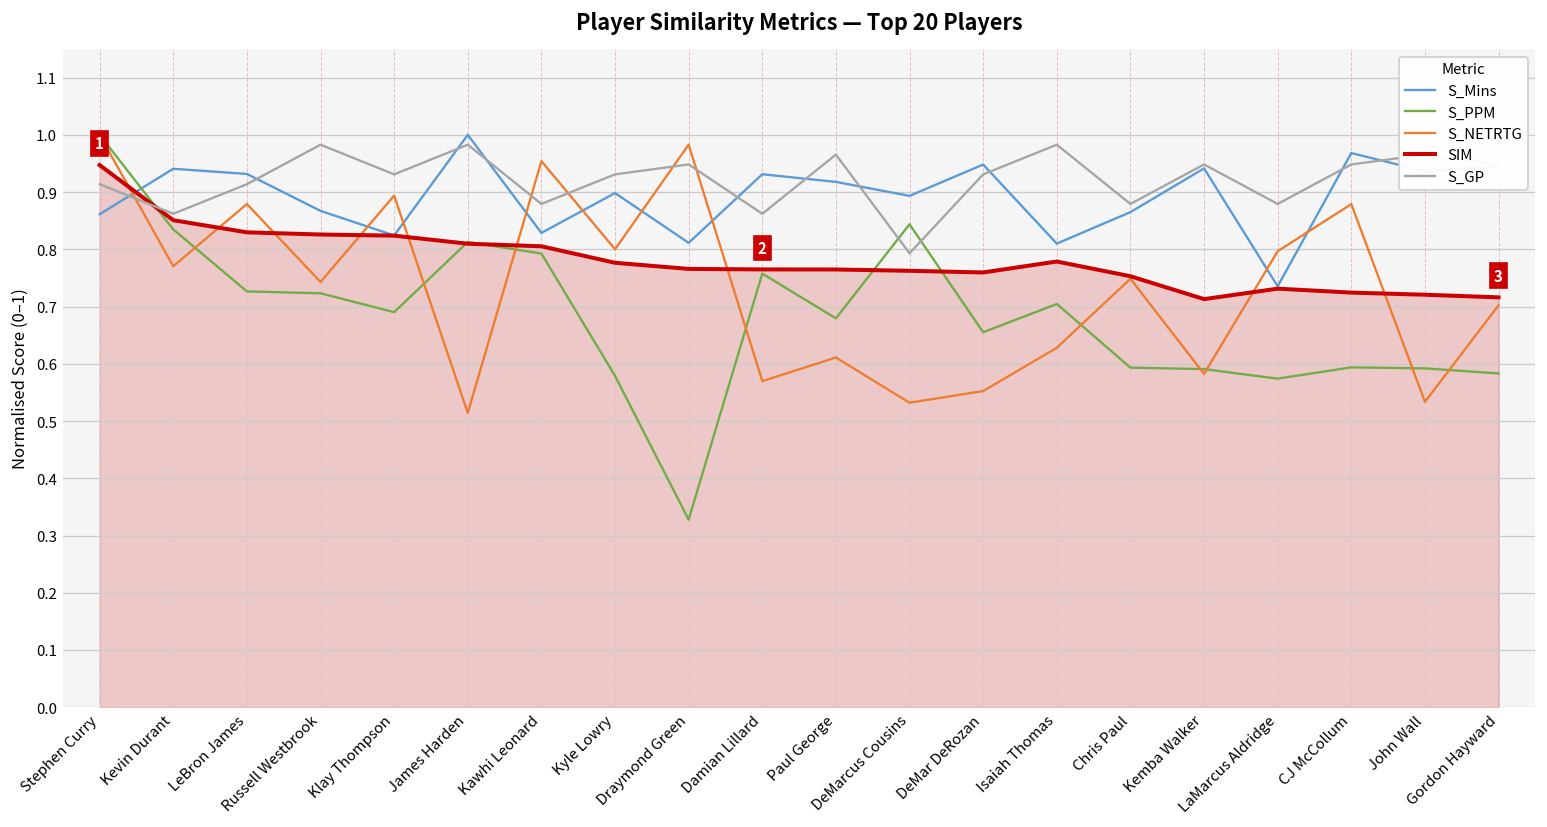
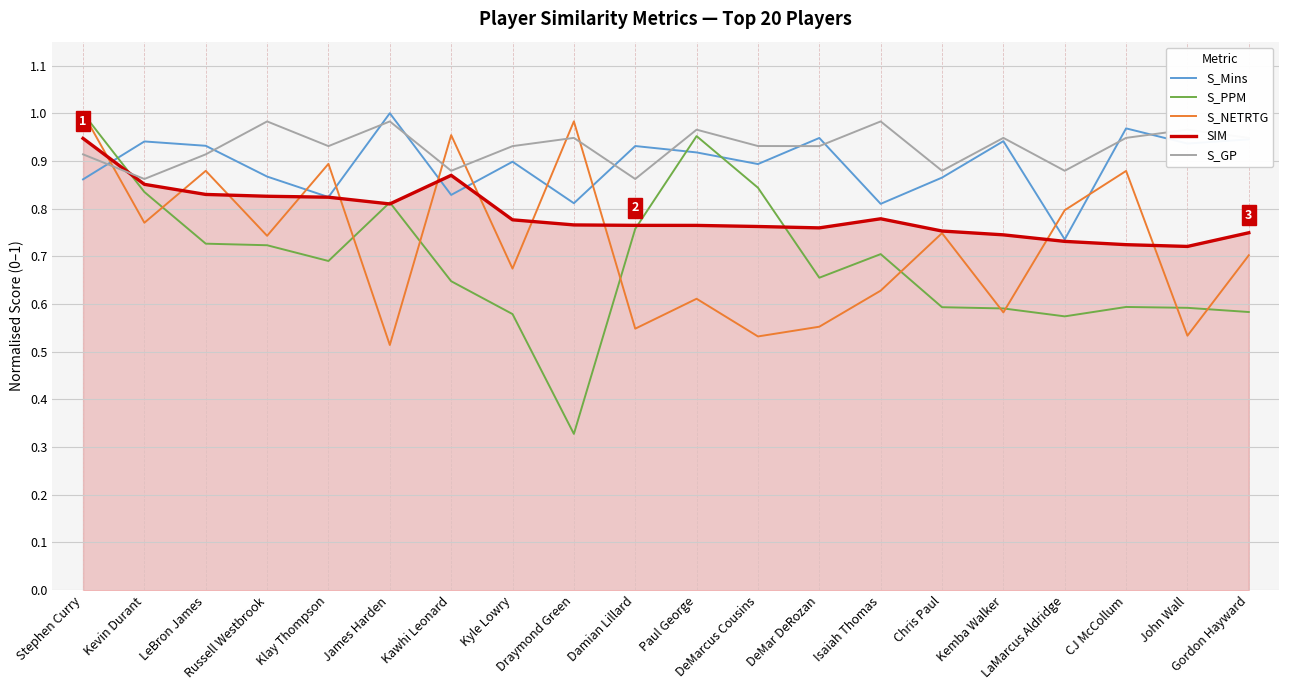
S_PPM, Kawhi Leonard: 0.79 -> 0.65
SIM, Kawhi Leonard: 0.81 -> 0.87
S_NETRTG, Kyle Lowry: 0.80 -> 0.67
S_NETRTG, Damian Lillard: 0.57 -> 0.55
S_PPM, Paul George: 0.68 -> 0.95
S_GP, DeMarcus Cousins: 0.79 -> 0.93
SIM, Kemba Walker: 0.71 -> 0.75
SIM, Gordon Hayward: 0.72 -> 0.75
